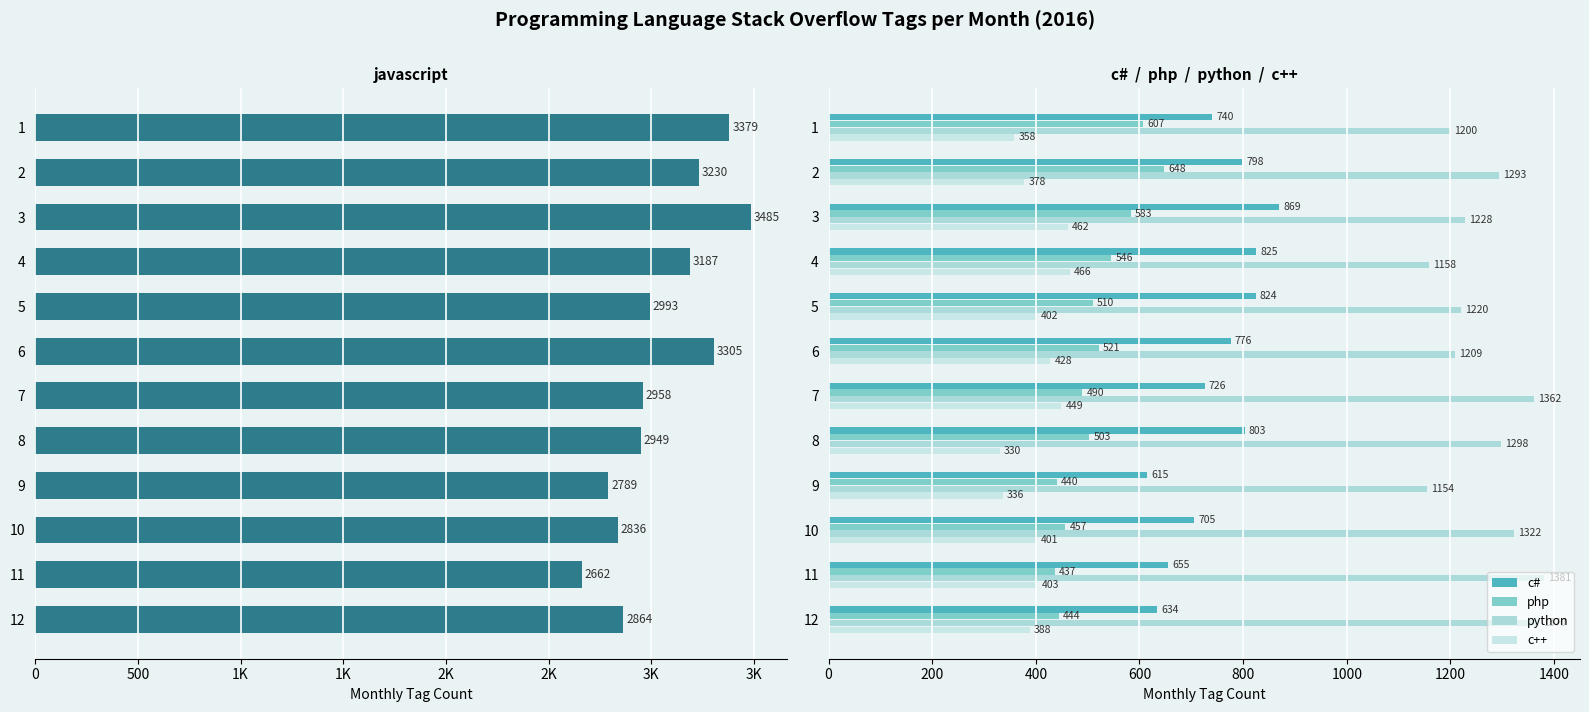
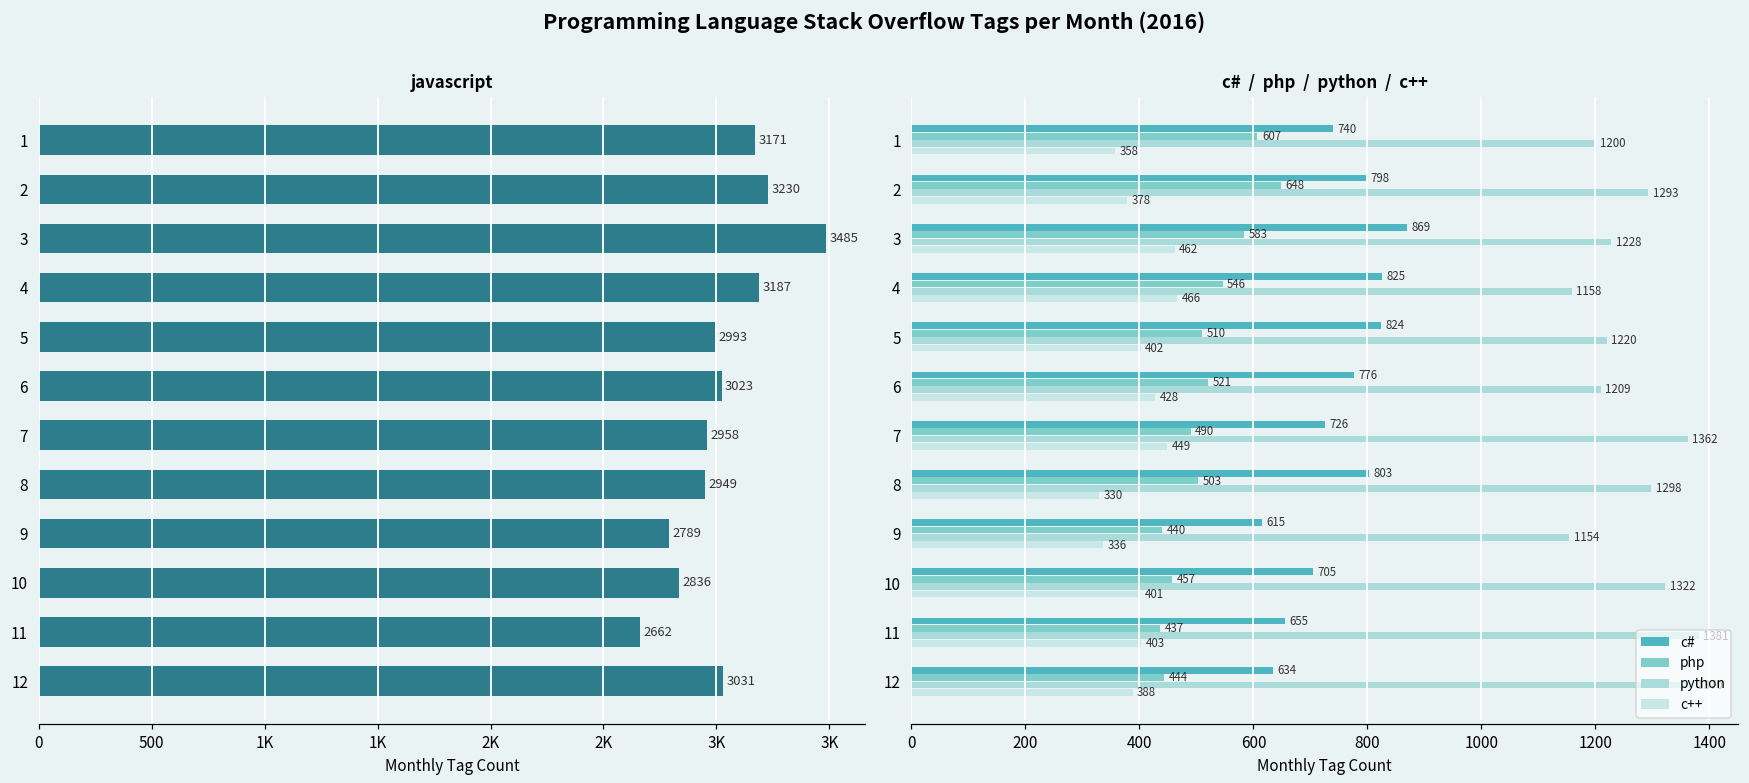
javascript, 1: 3379 -> 3171
javascript, 6: 3305 -> 3023
javascript, 12: 2864 -> 3031
